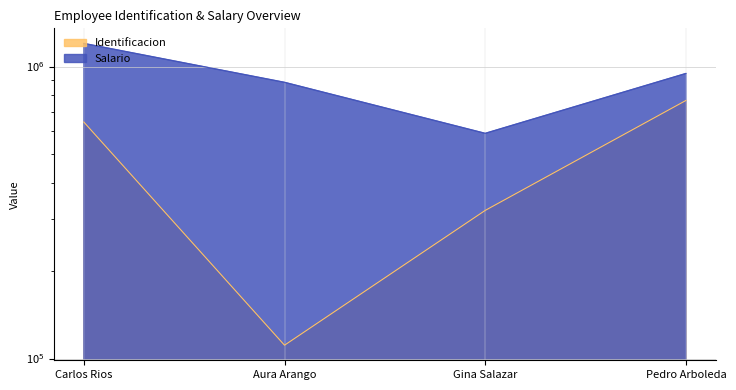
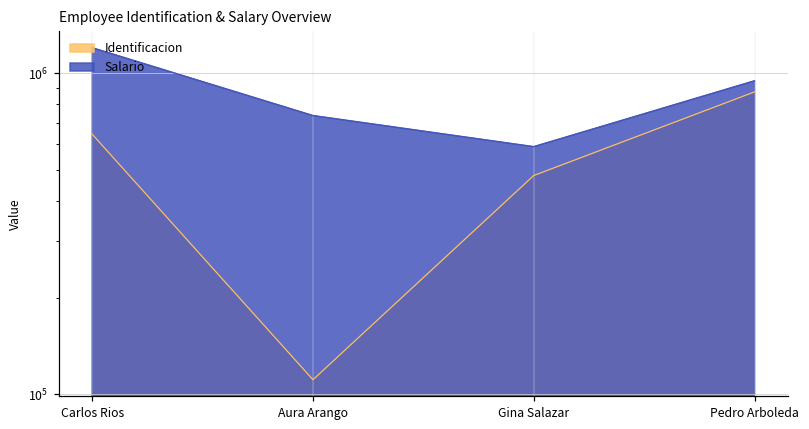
Salario, Aura Arango: 880000 -> 740000
Identificacion, Gina Salazar: 320000 -> 480000
Identificacion, Pedro Arboleda: 770000 -> 870000
